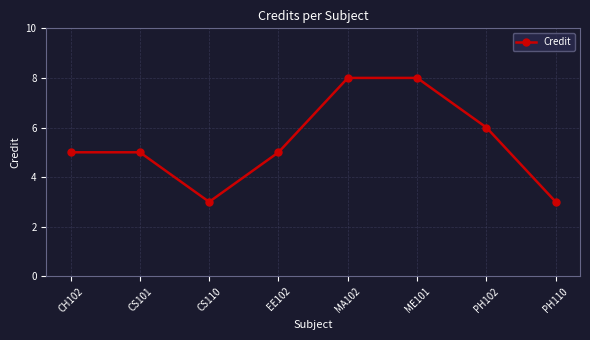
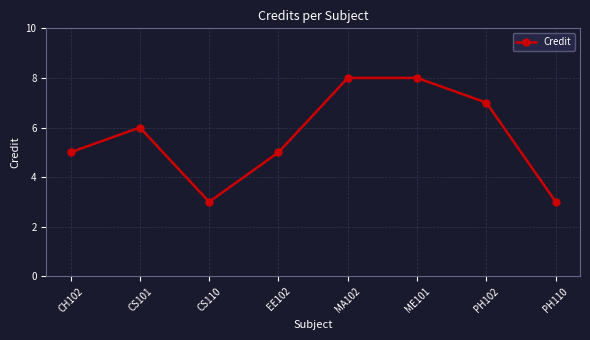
CS101: 5 -> 6
PH102: 6 -> 7
